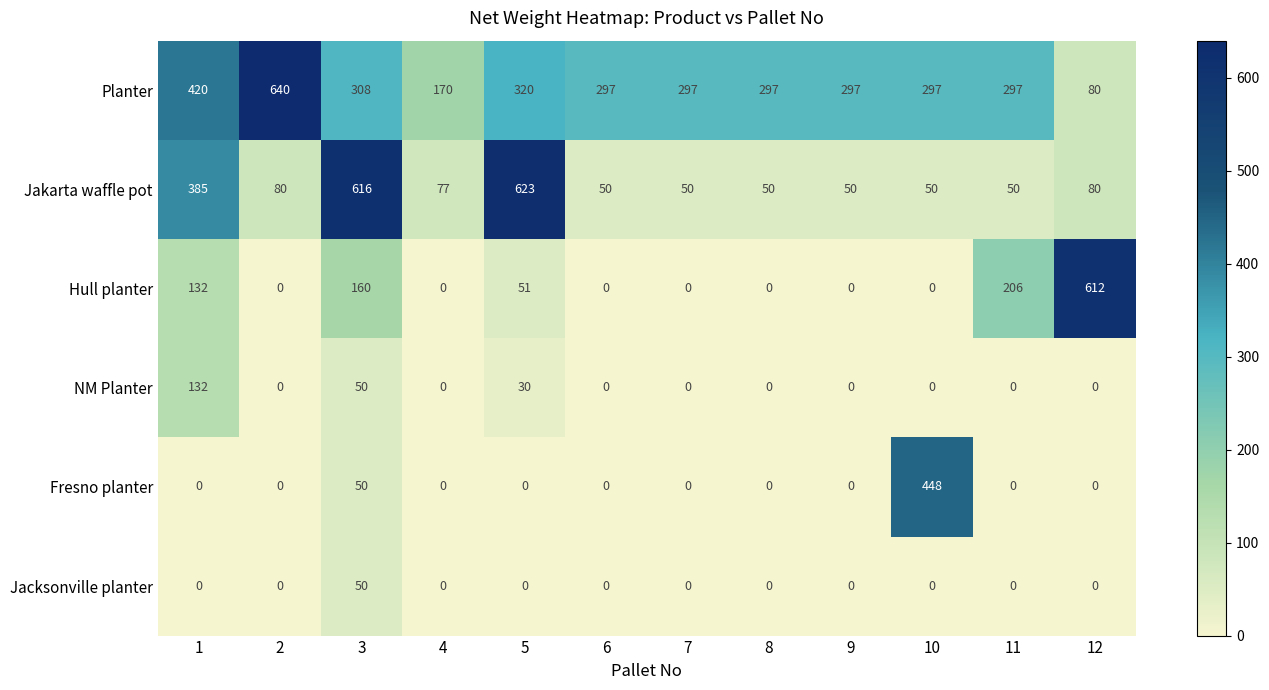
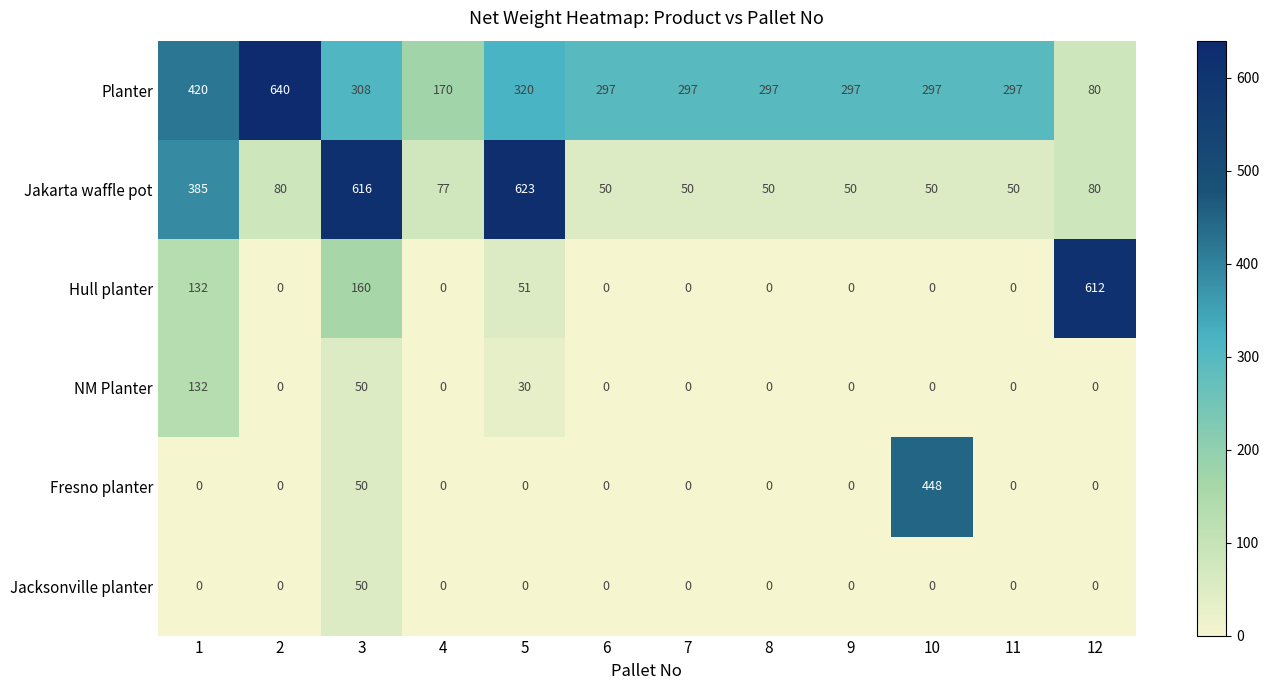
Hull planter, 11: 206 -> 0
